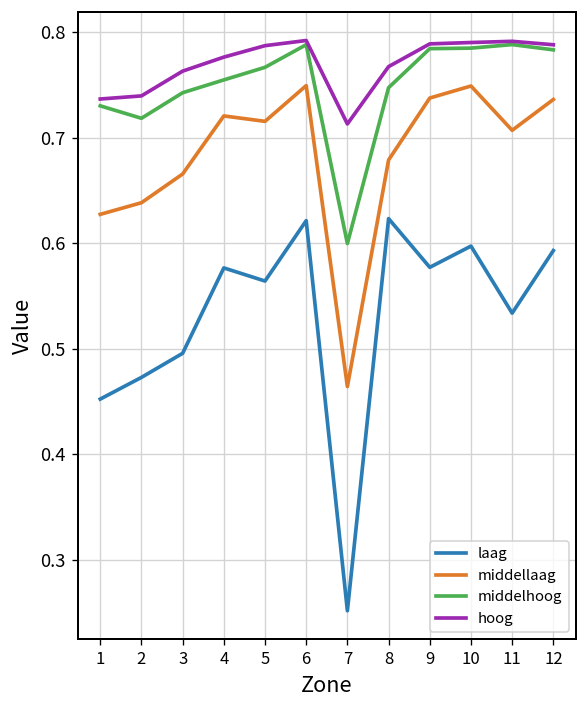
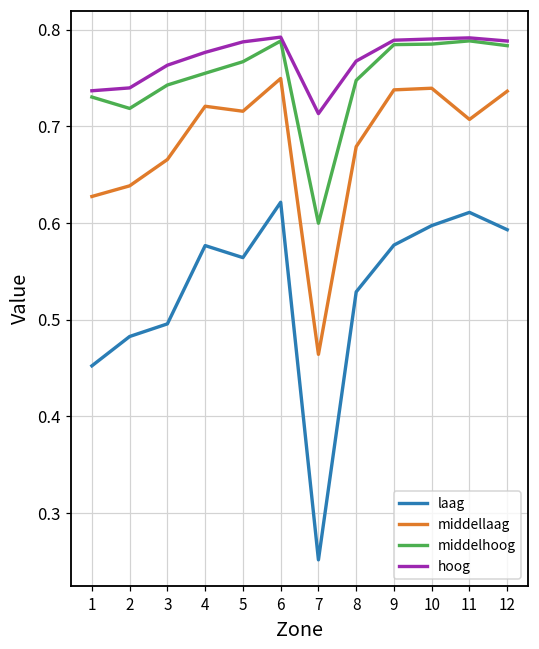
laag, 2: 0.47 -> 0.48
laag, 8: 0.62 -> 0.53
middellaag, 10: 0.75 -> 0.74
laag, 11: 0.53 -> 0.61
